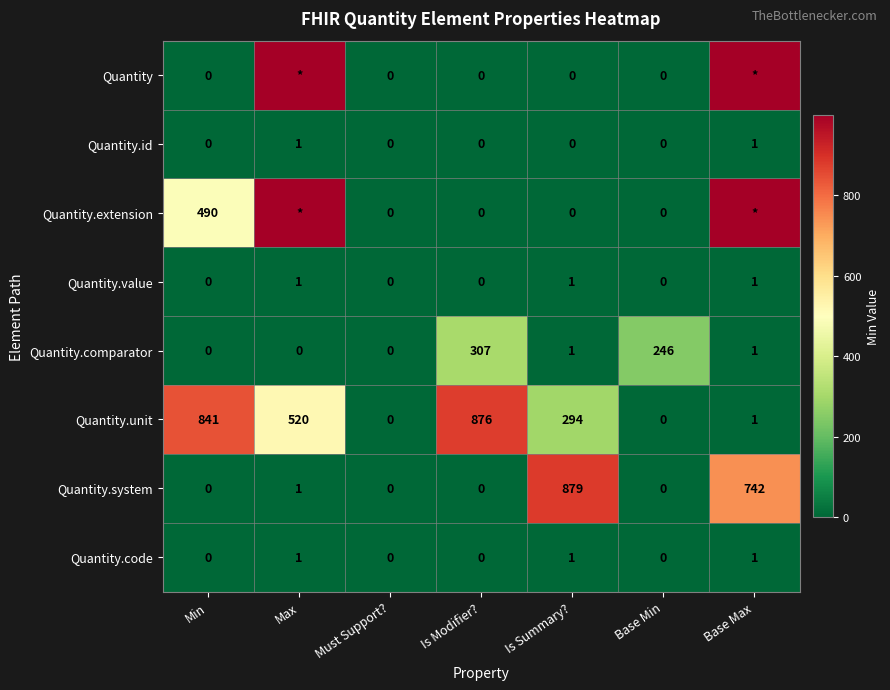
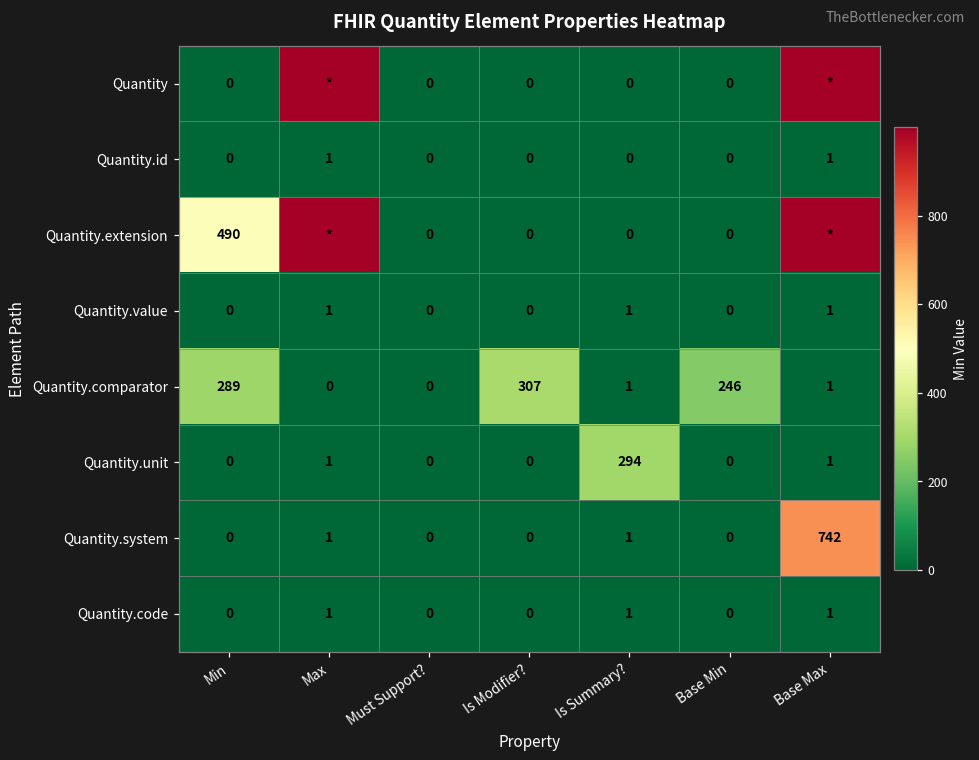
Quantity.comparator, Min: 0 -> 289
Quantity.unit, Min: 841 -> 0
Quantity.unit, Max: 520 -> 1
Quantity.unit, Is Modifier?: 876 -> 0
Quantity.system, Is Summary?: 879 -> 1
